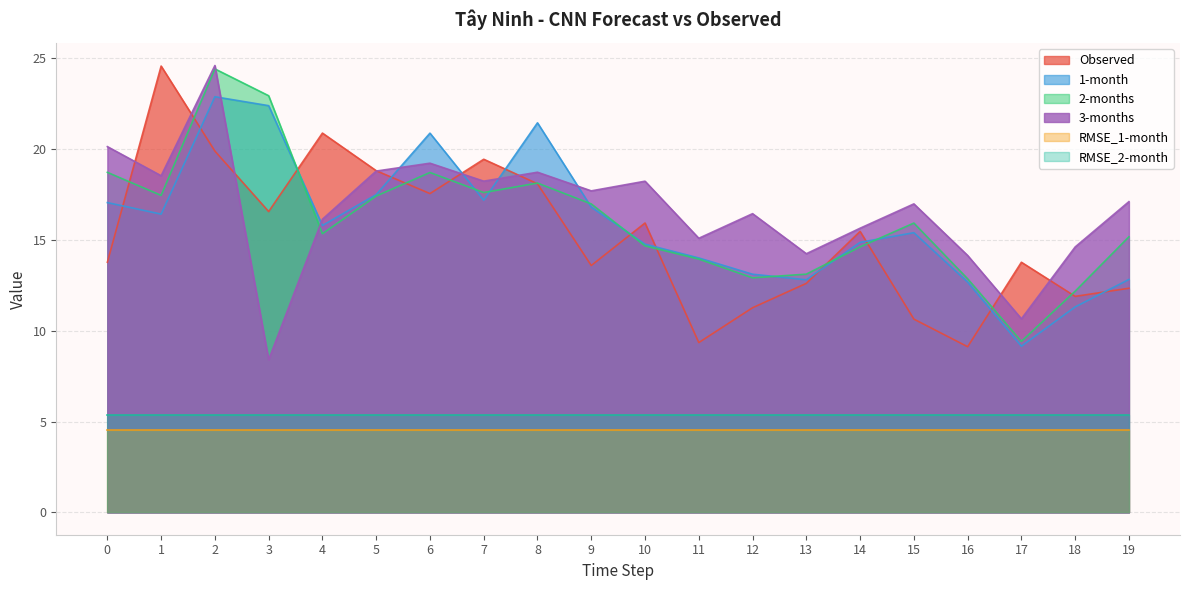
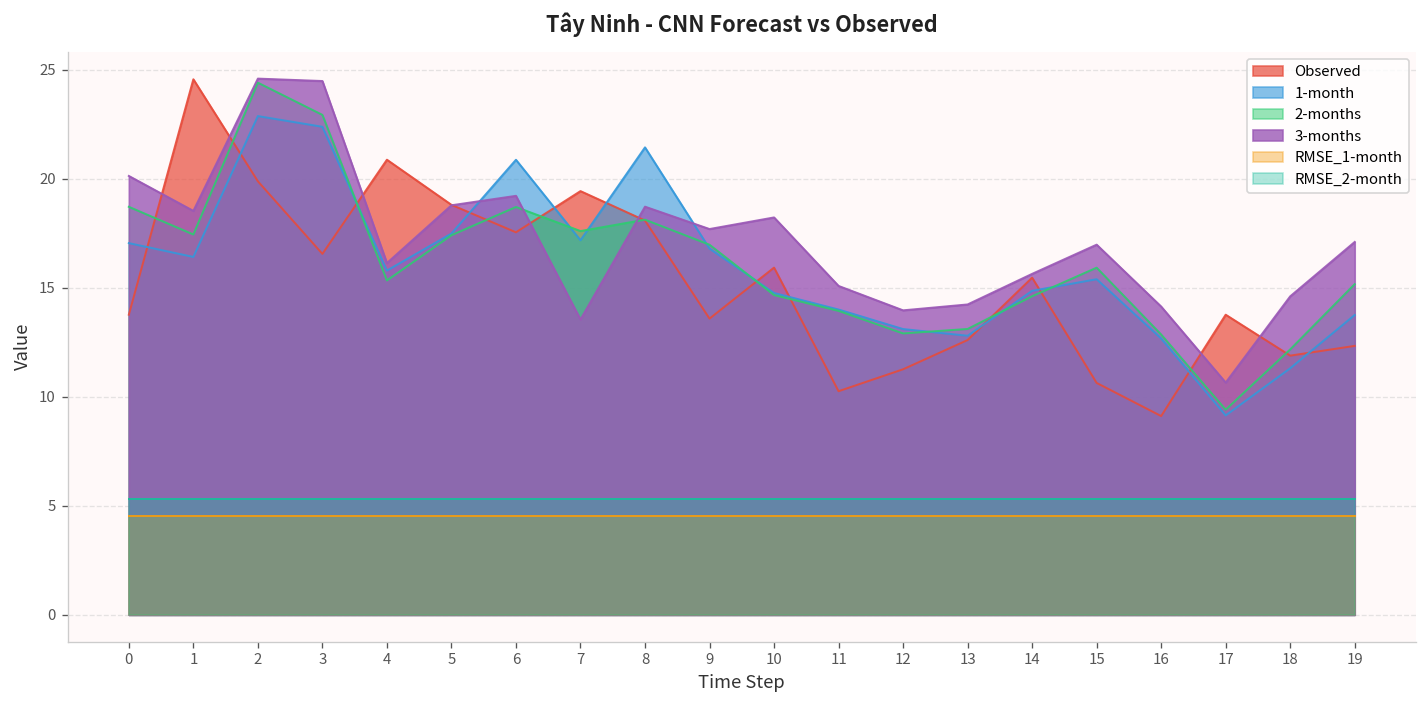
3-months, 3: 8.4 -> 24.5
3-months, 7: 18.2 -> 13.5
Observed, 11: 9.3 -> 10.3
3-months, 12: 16.4 -> 14.0
1-month, 19: 12.8 -> 13.8
